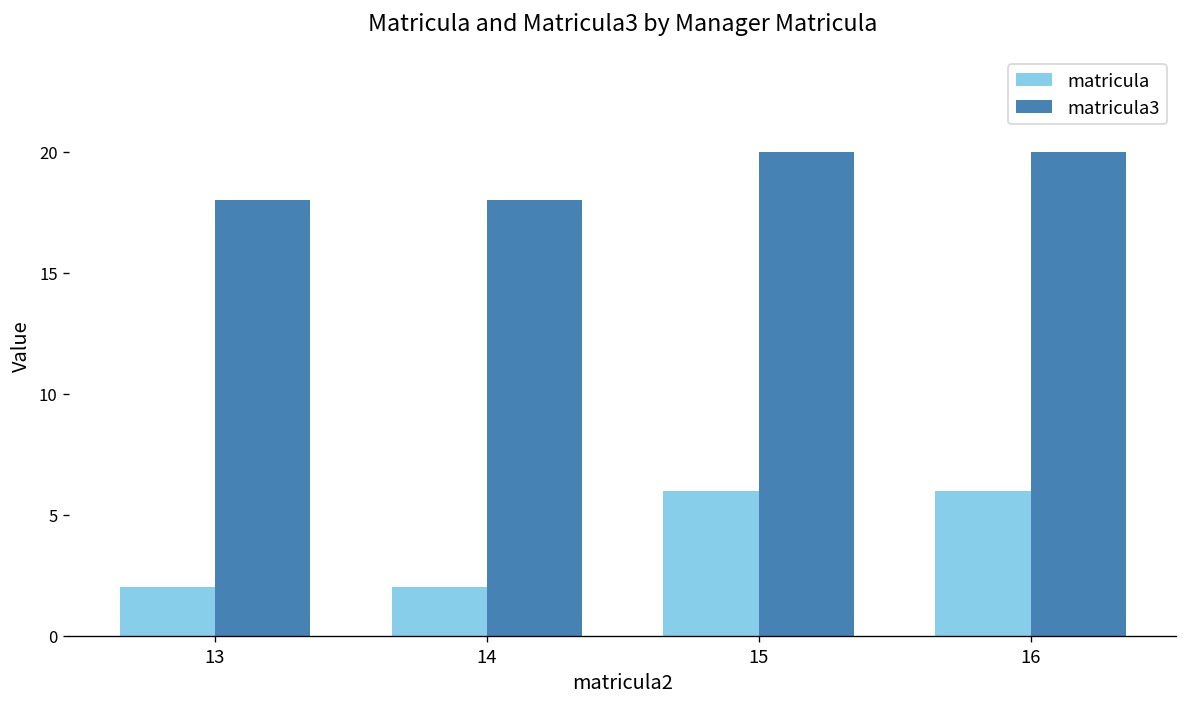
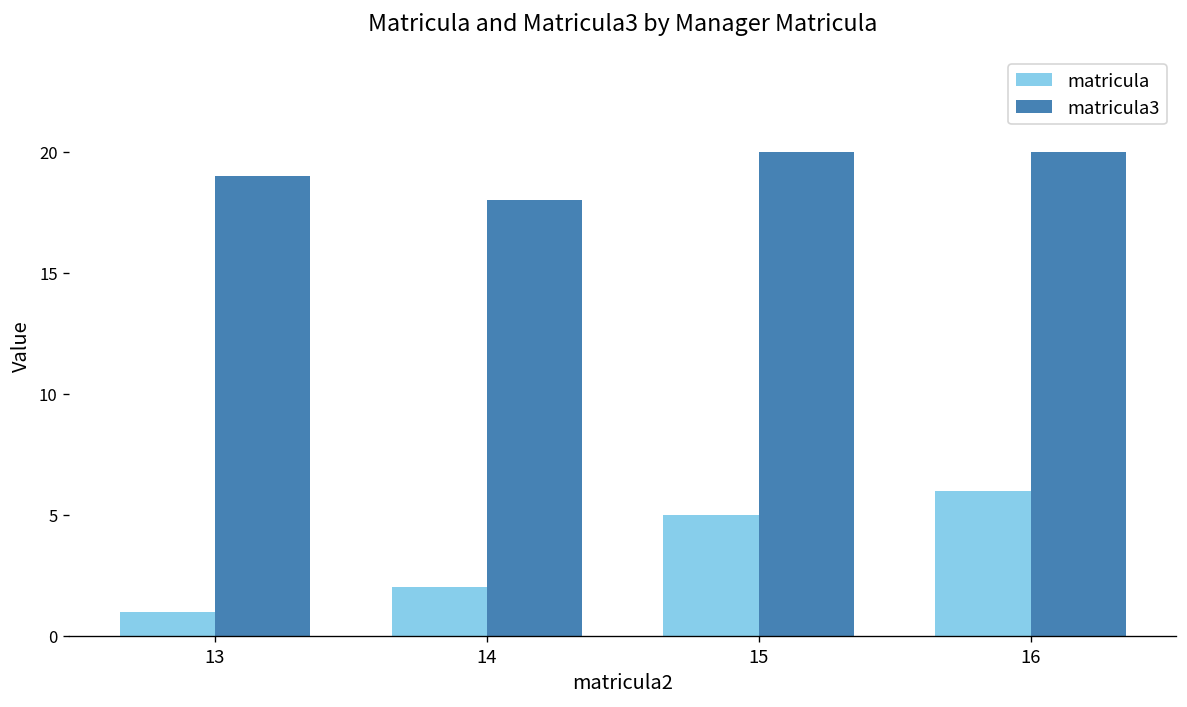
matricula, 13: 2 -> 1
matricula3, 13: 18 -> 19
matricula, 15: 6 -> 5
